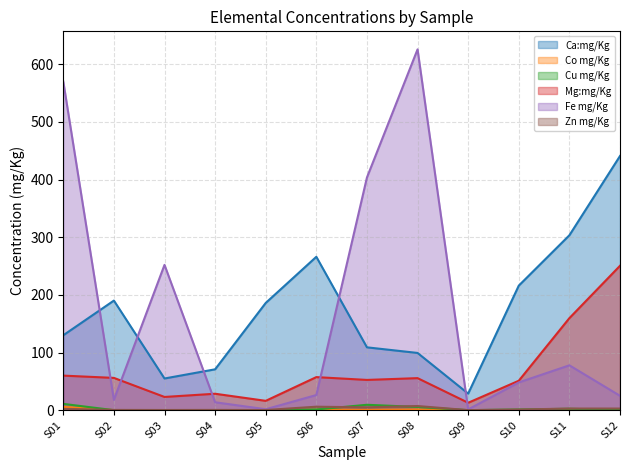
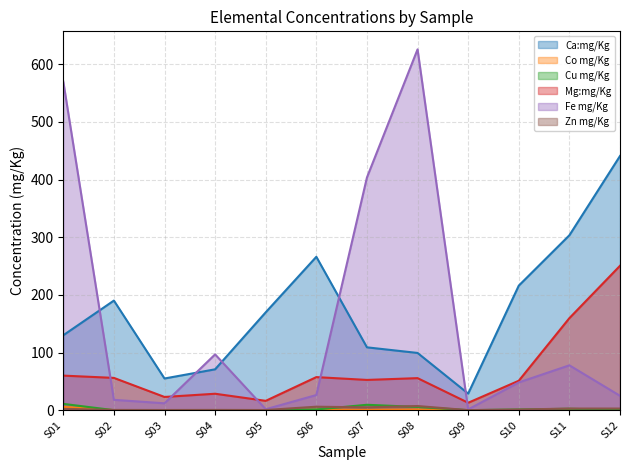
Fe mg/Kg, S03: 250 -> 10
Fe mg/Kg, S04: 10 -> 100
Ca:mg/Kg, S05: 190 -> 170
